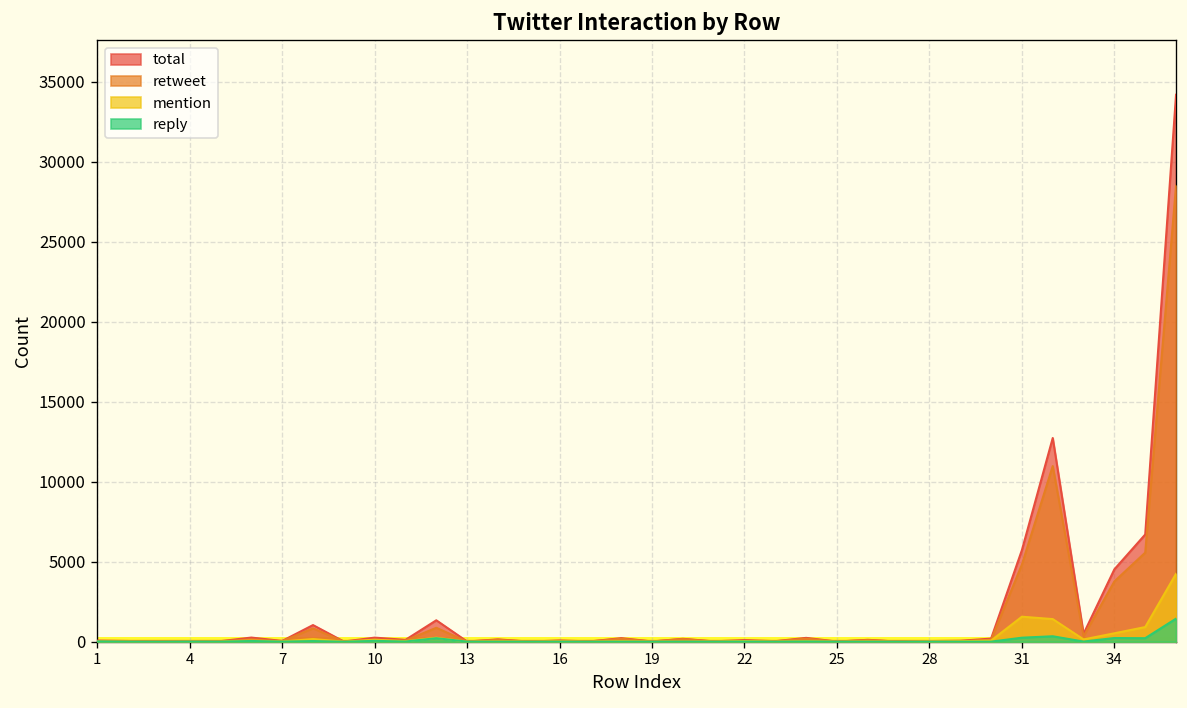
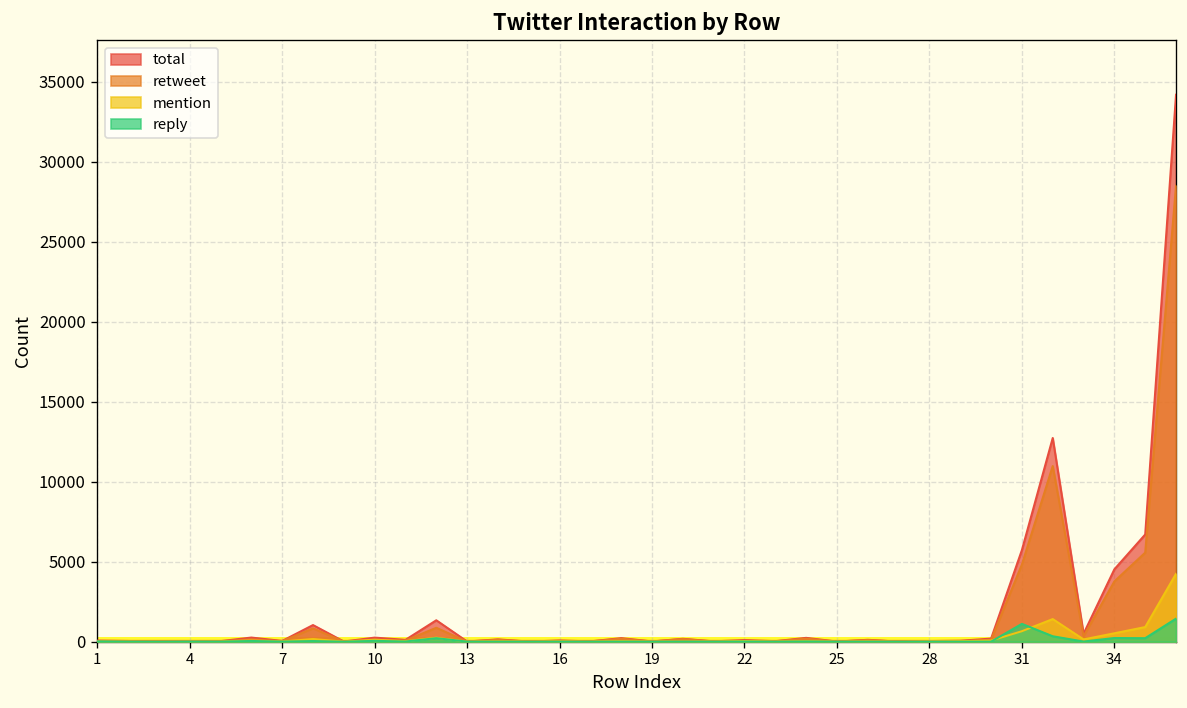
mention, 31: 1600 -> 700
reply, 31: 300 -> 1100
